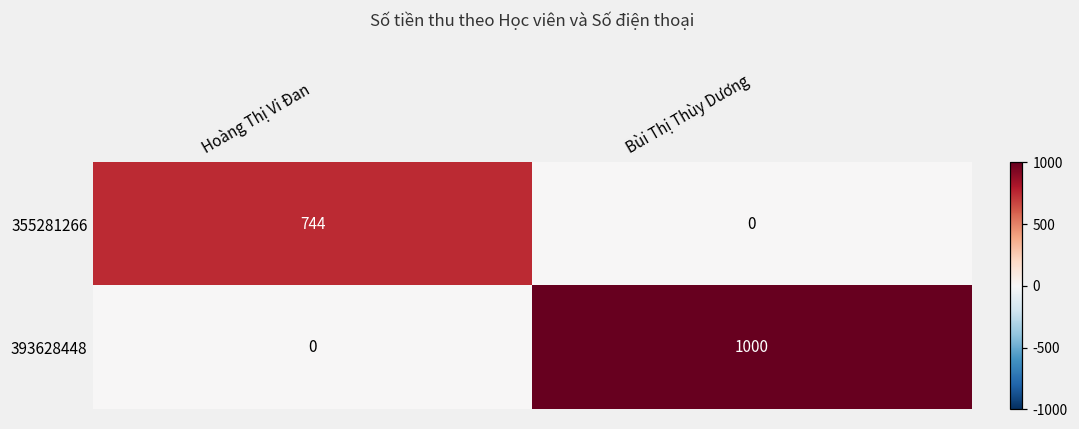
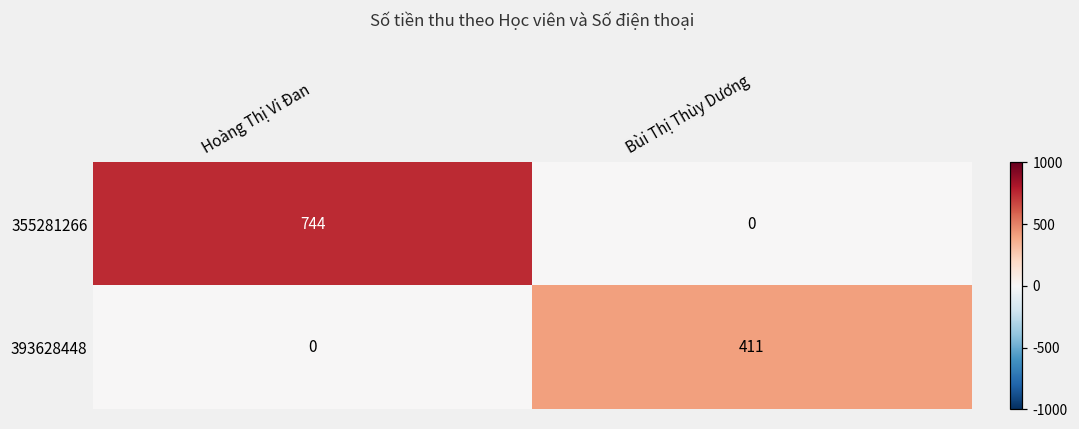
393628448, Bùi Thị Thùy Dương: 1000 -> 411
